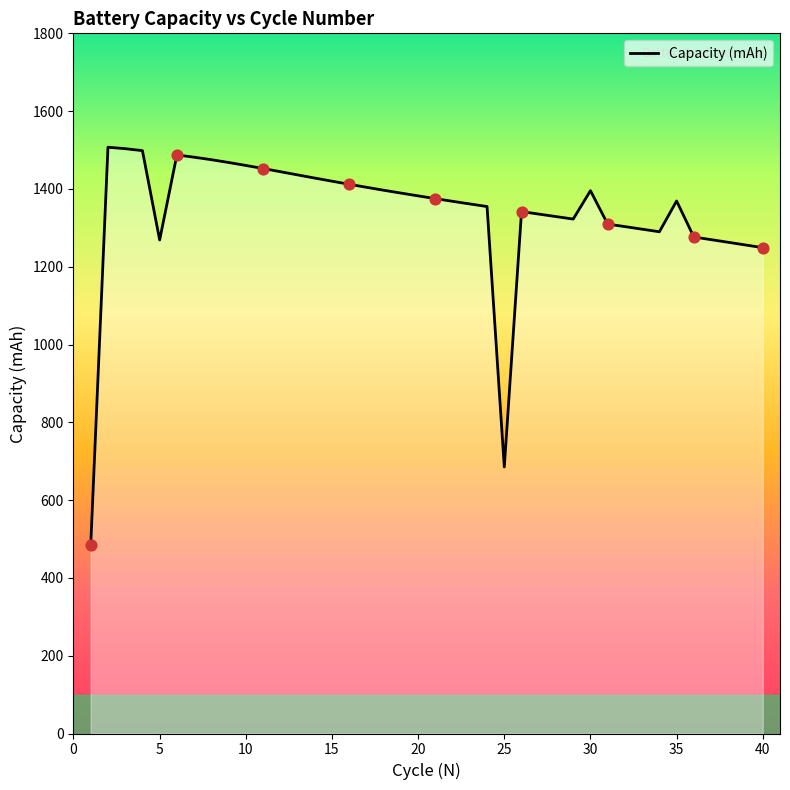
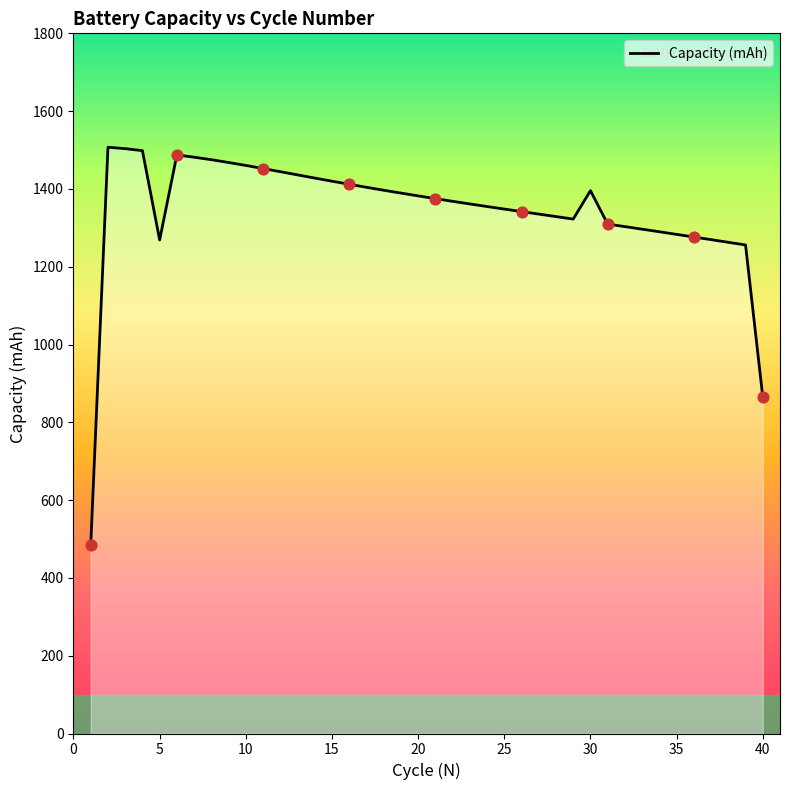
Capacity (mAh), 25: 690 -> 1350
Capacity (mAh), 35: 1370 -> 1280
Capacity (mAh), 40: 1250 -> 870
